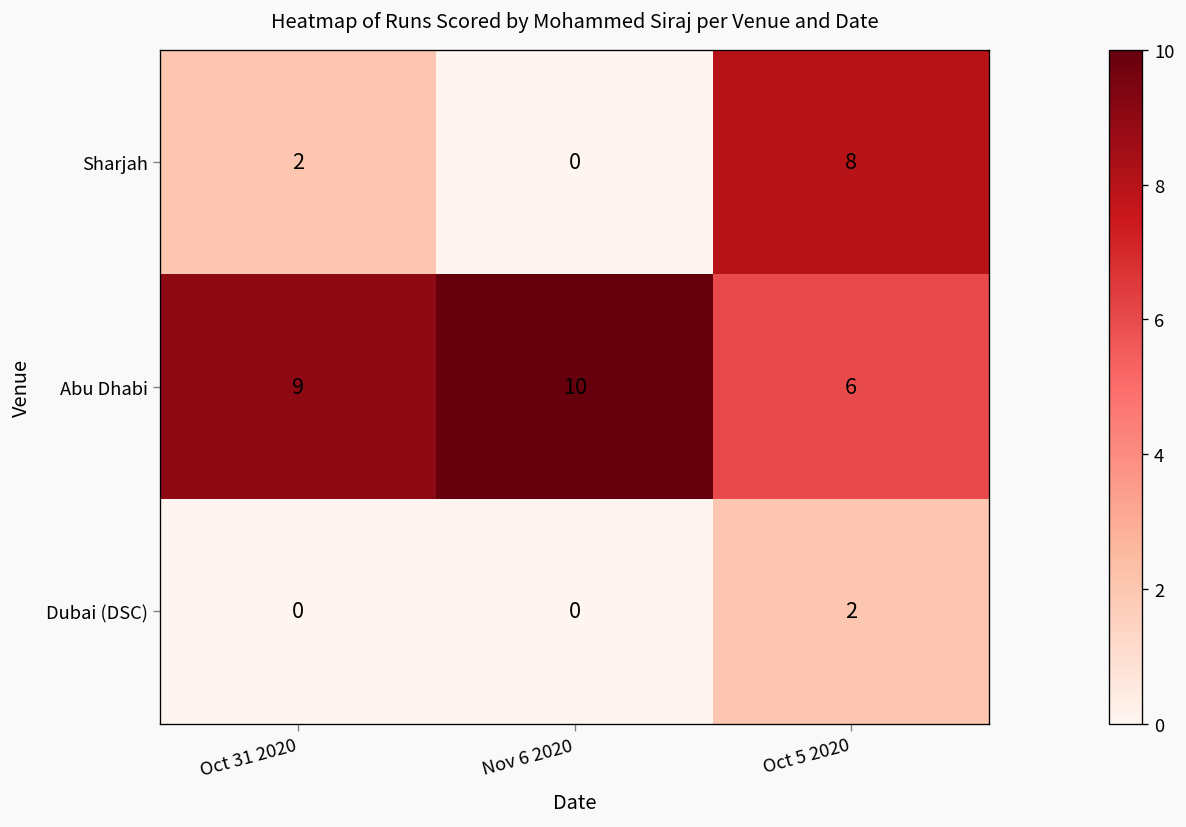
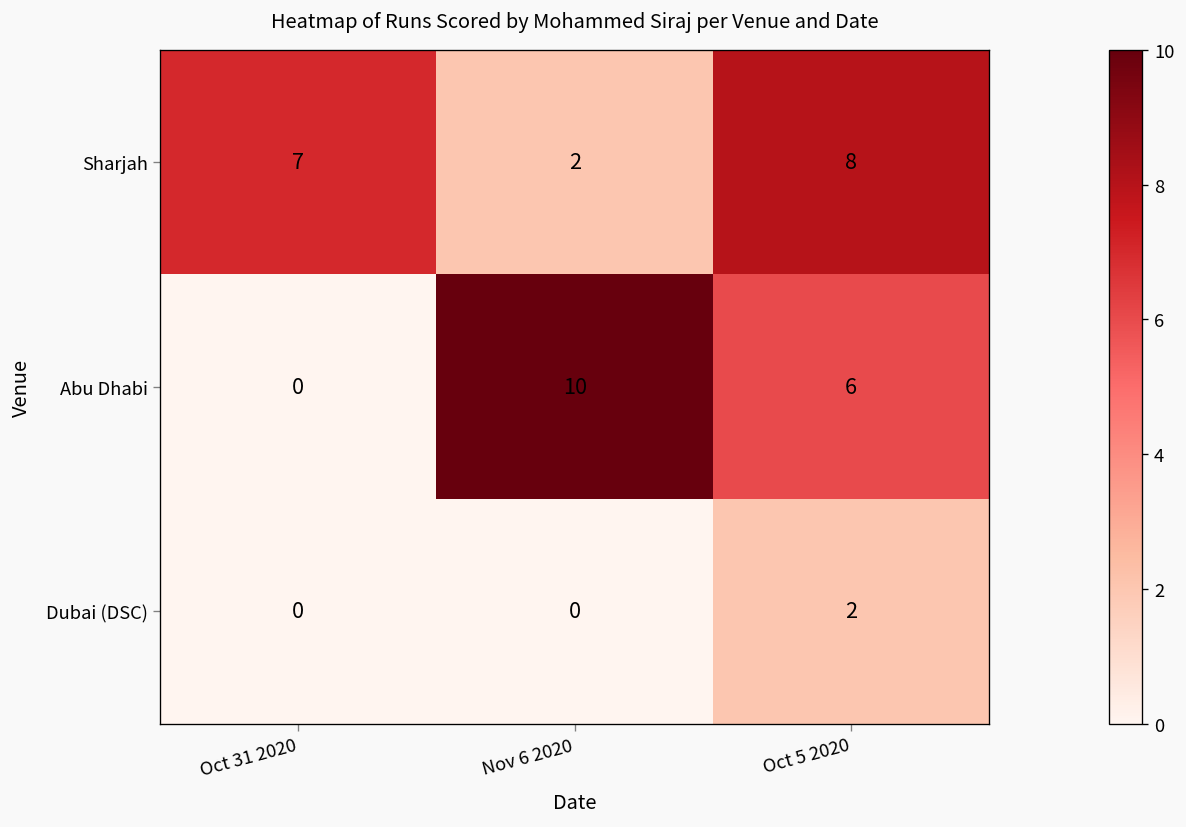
Sharjah, Oct 31 2020: 2 -> 7
Sharjah, Nov 6 2020: 0 -> 2
Abu Dhabi, Oct 31 2020: 9 -> 0
